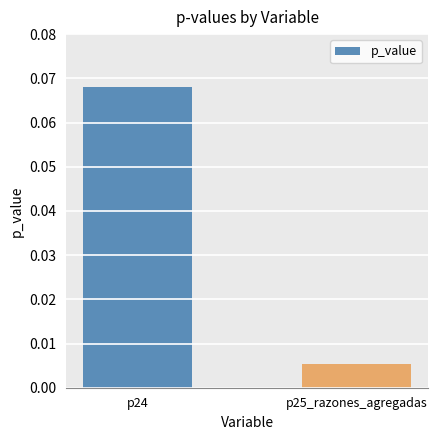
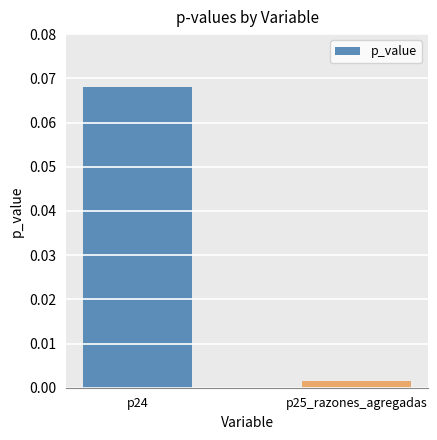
p25_razones_agregadas: 0.005 -> 0.002
